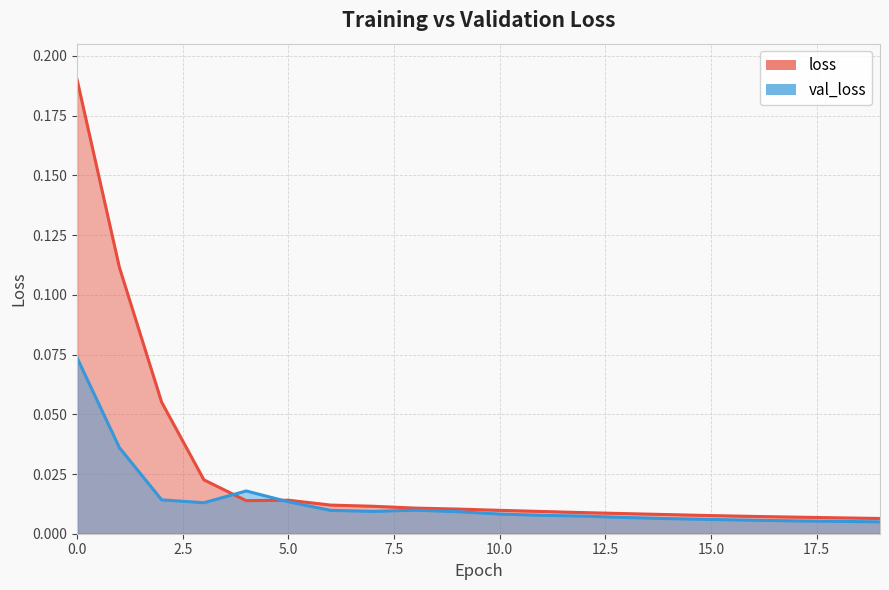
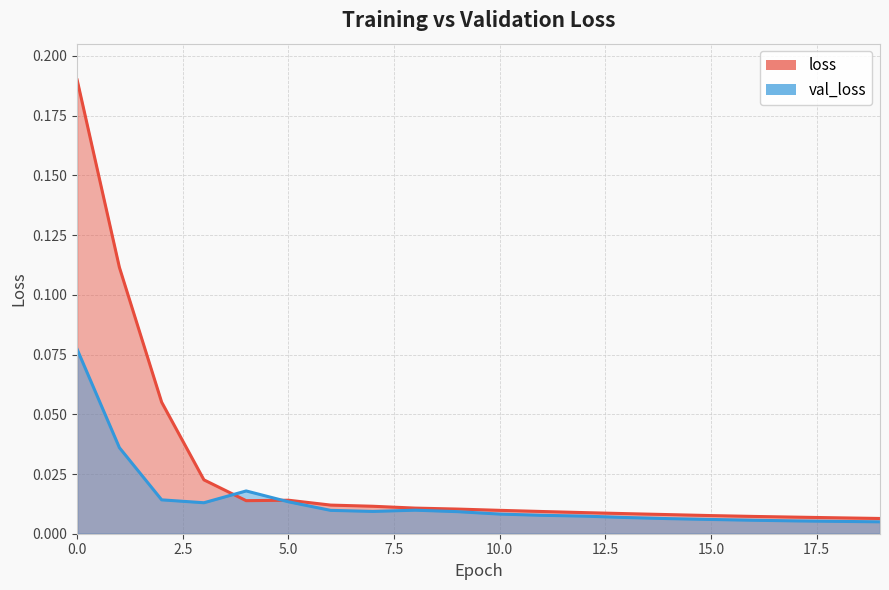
val_loss, 0.0: 0.074 -> 0.077
